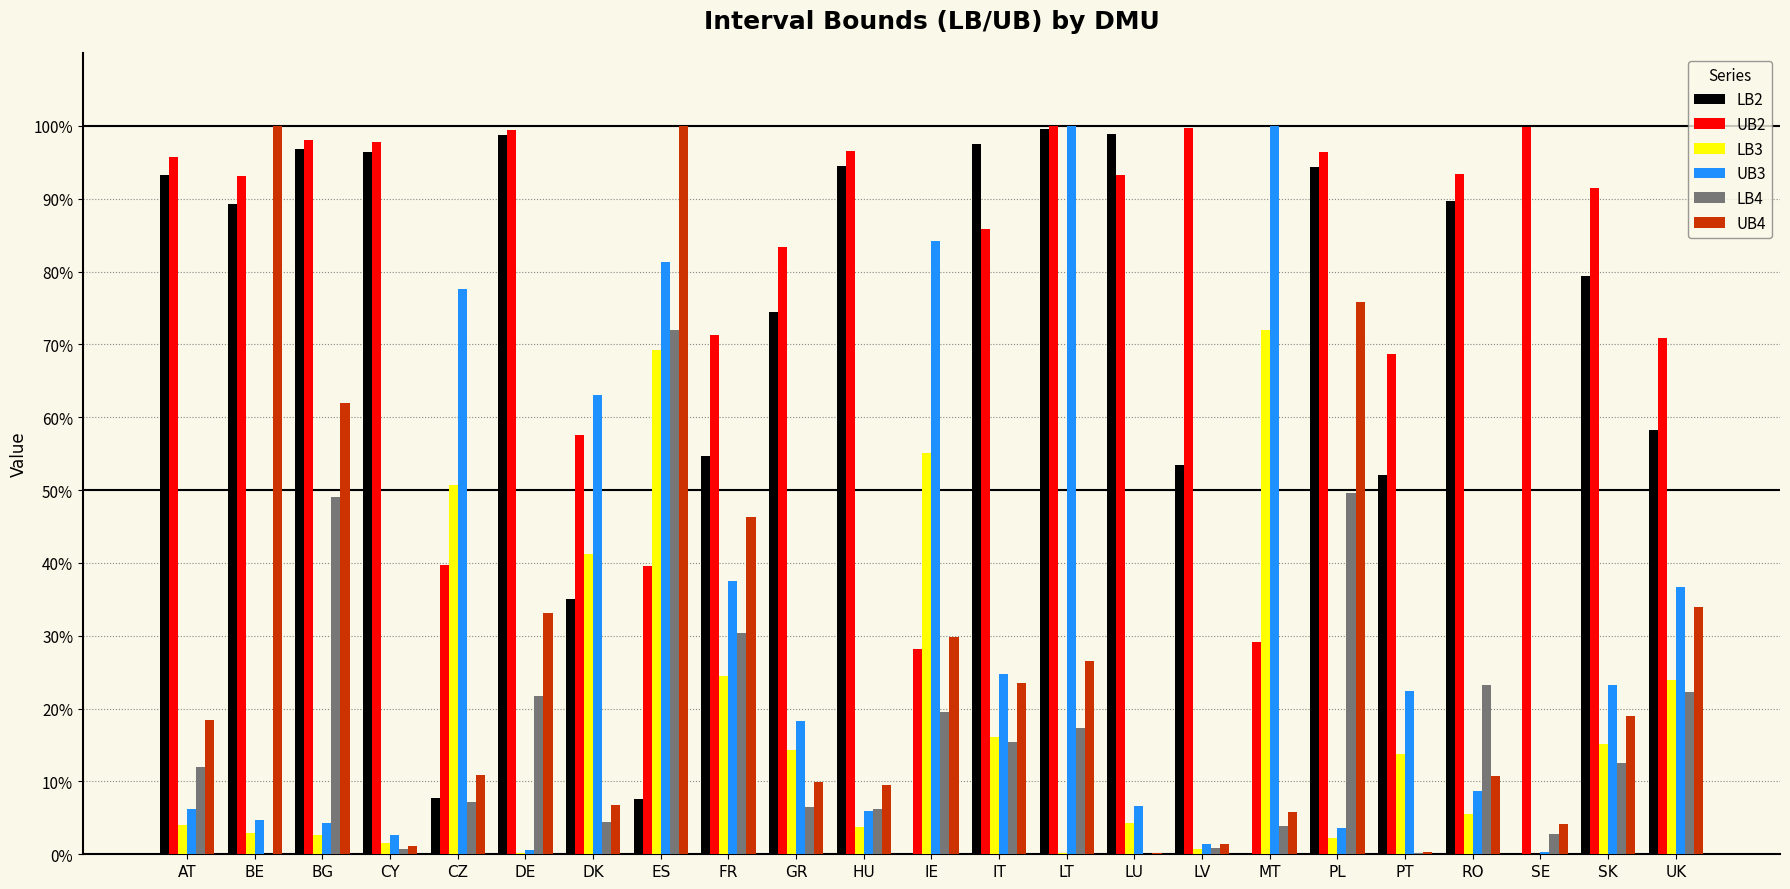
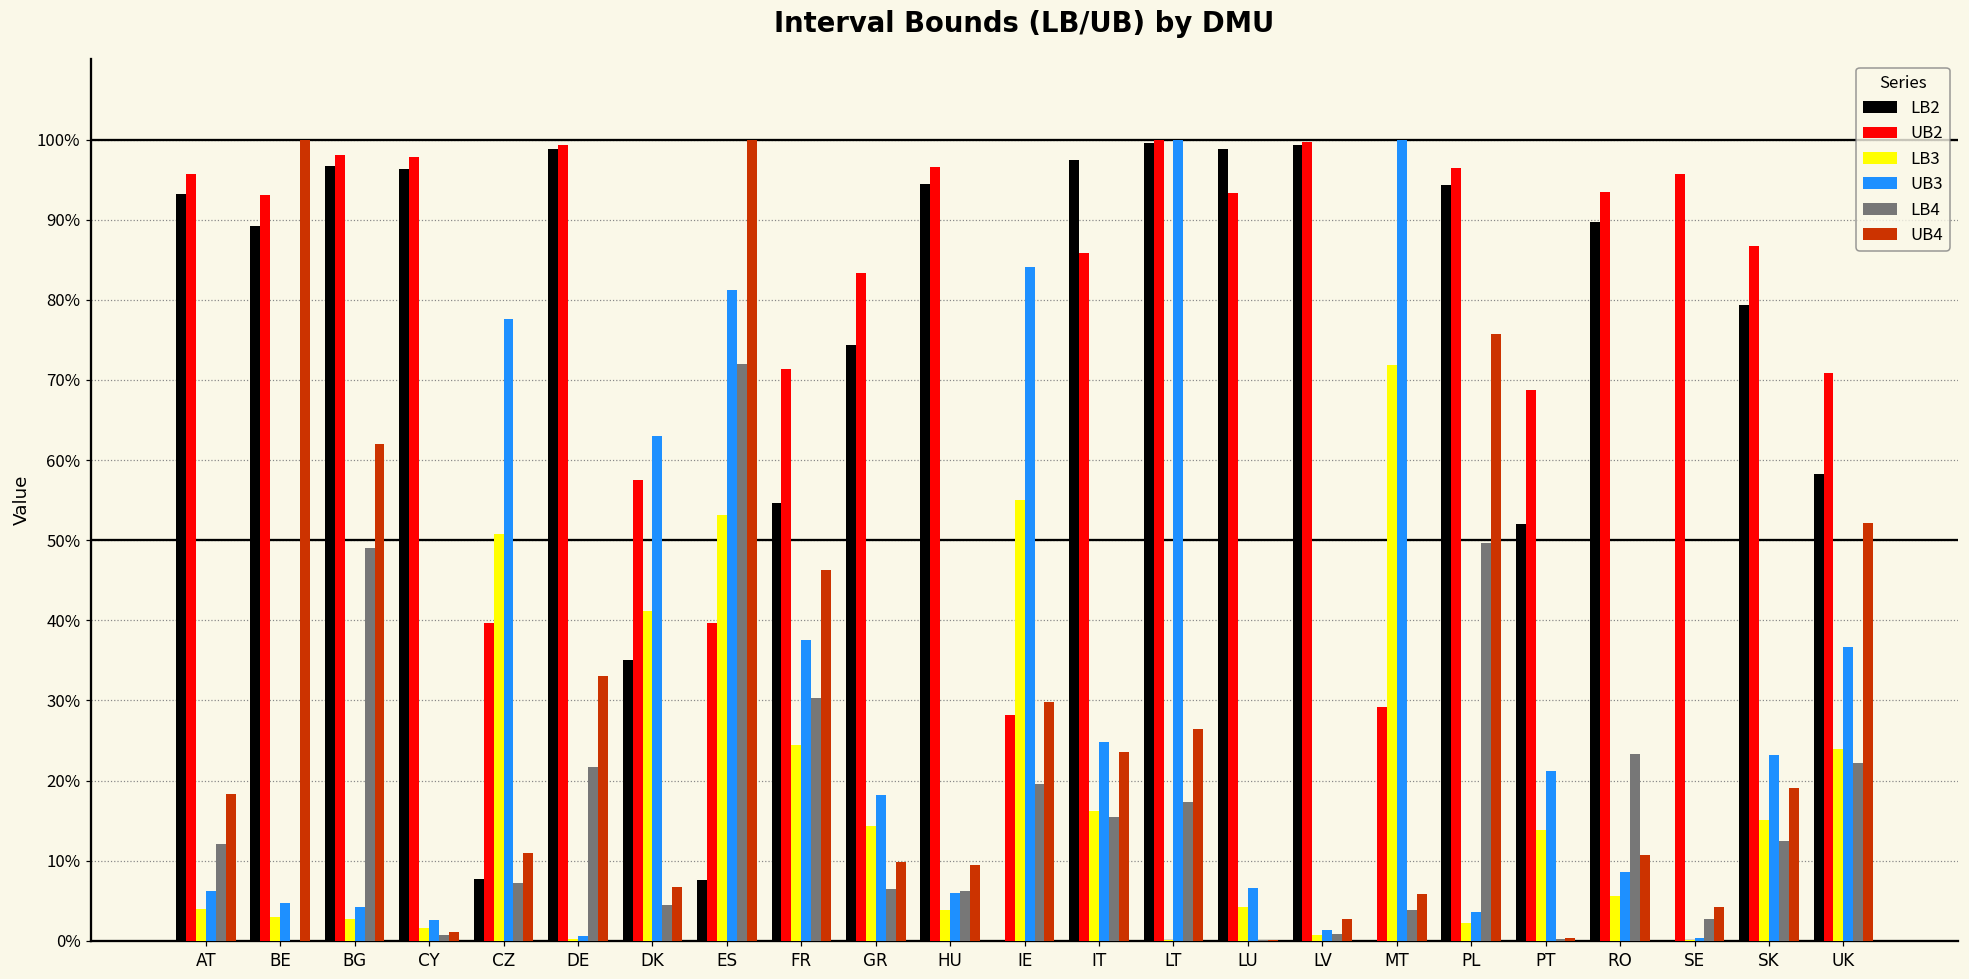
LB3, ES: 69% -> 53%
LB2, LV: 53% -> 99%
UB4, LV: 1% -> 3%
UB3, PT: 22% -> 21%
UB2, SE: 100% -> 96%
UB2, SK: 92% -> 87%
UB4, UK: 34% -> 52%
